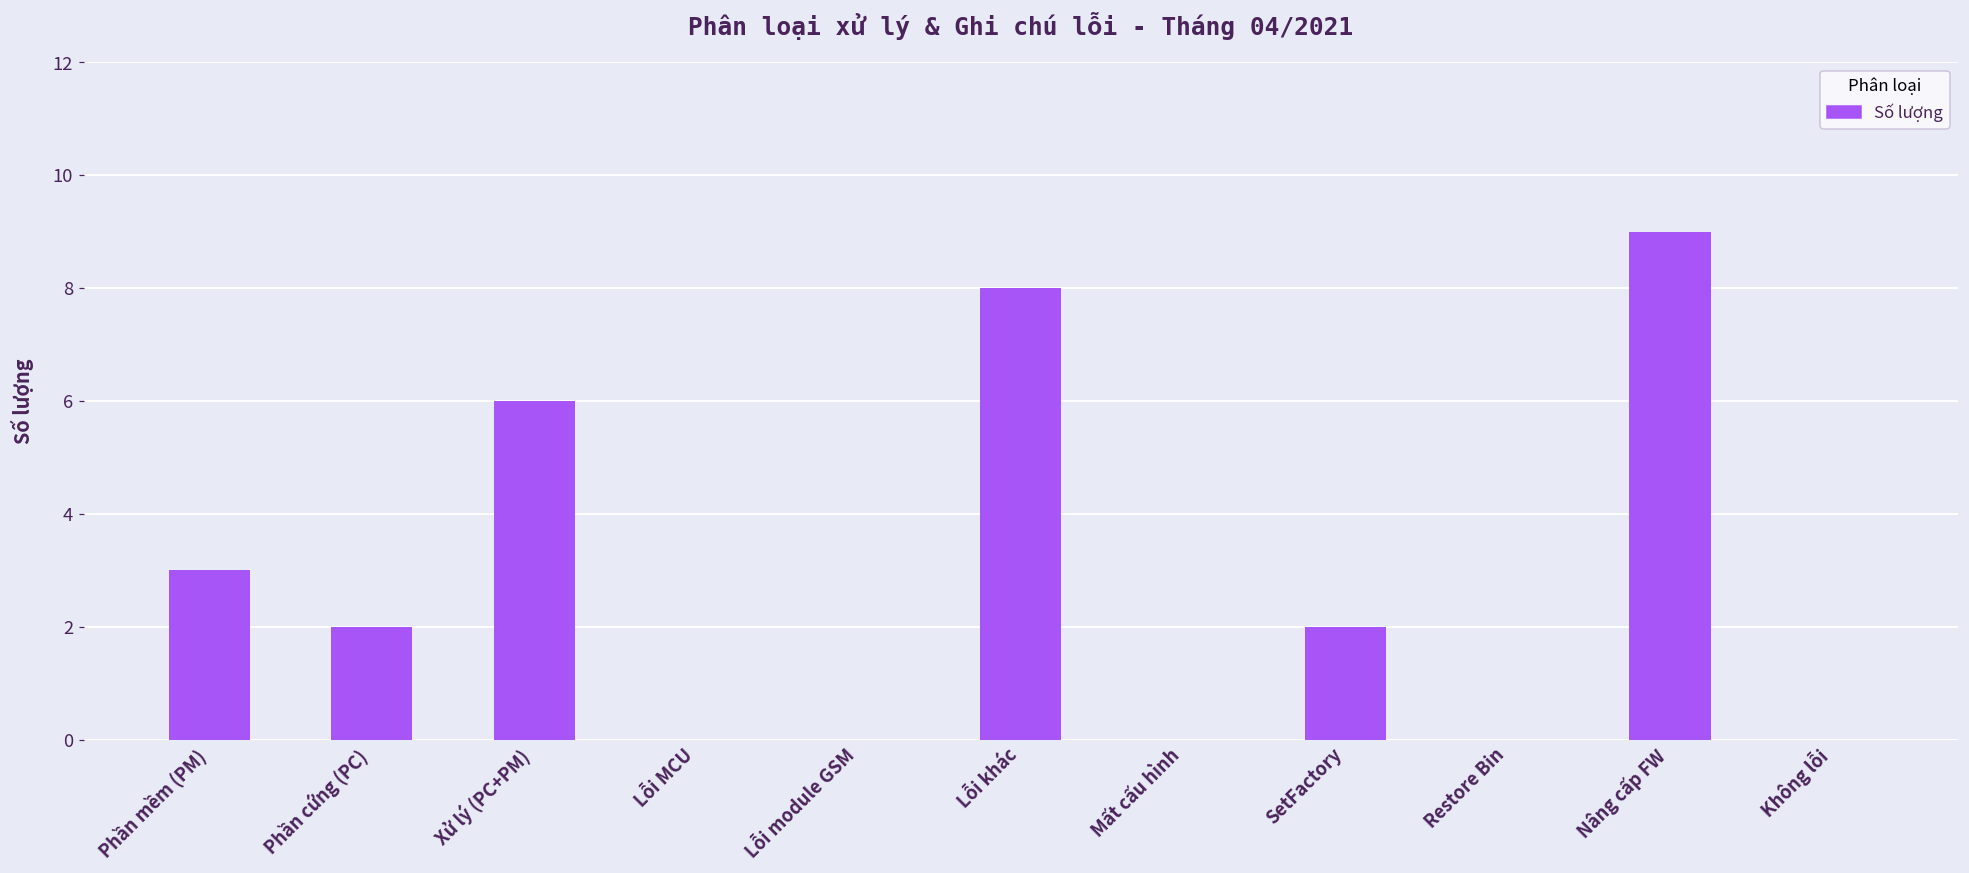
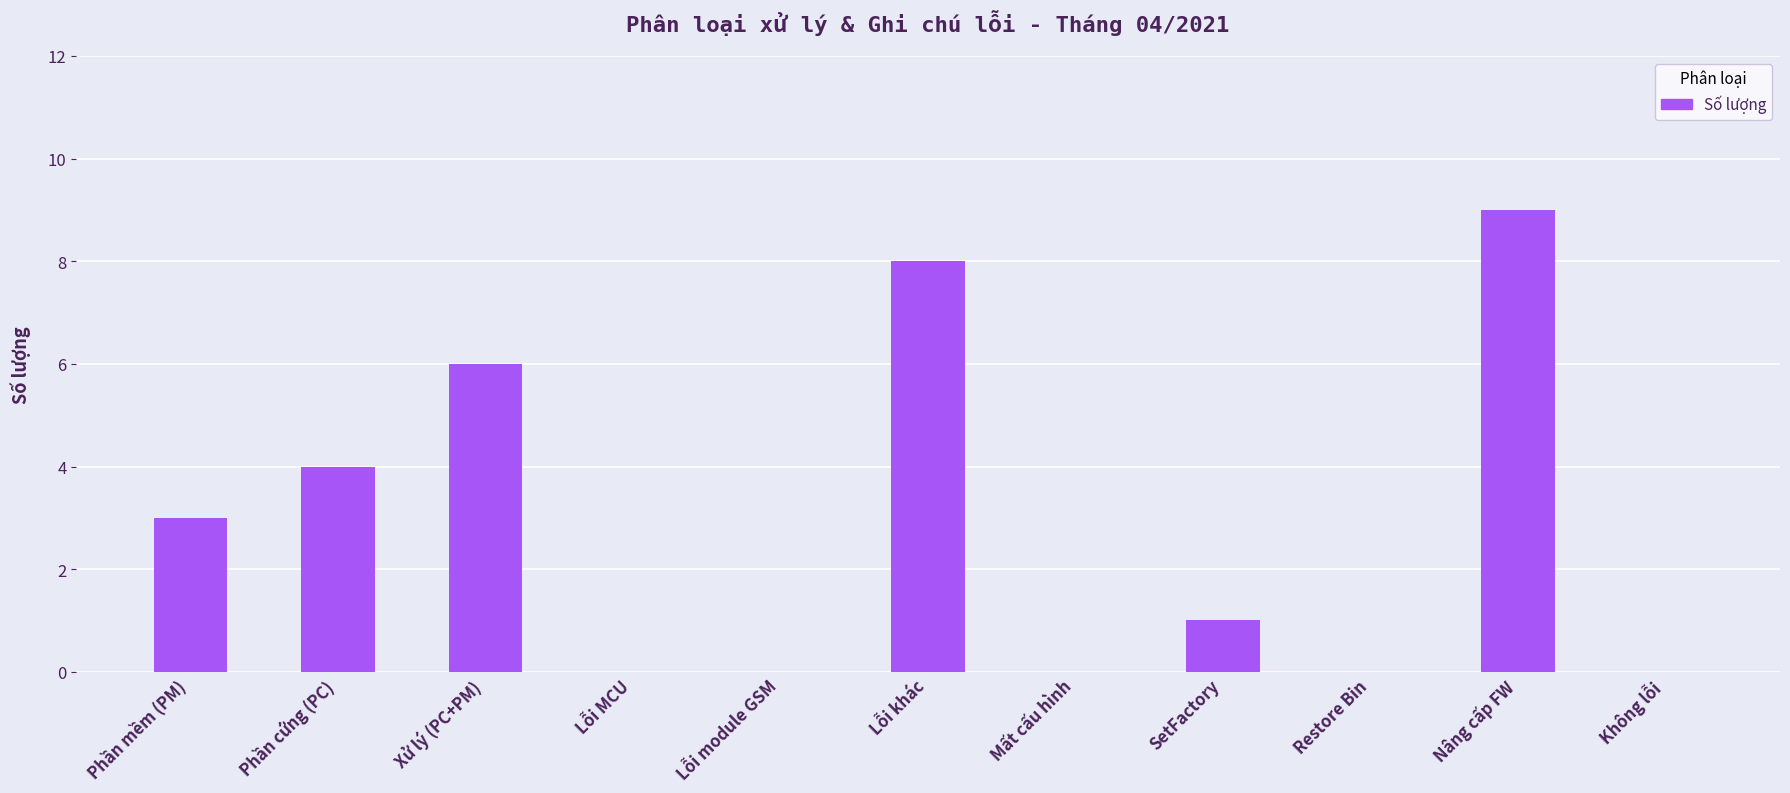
Phần cứng (PC): 2 -> 4
SetFactory: 2 -> 1
